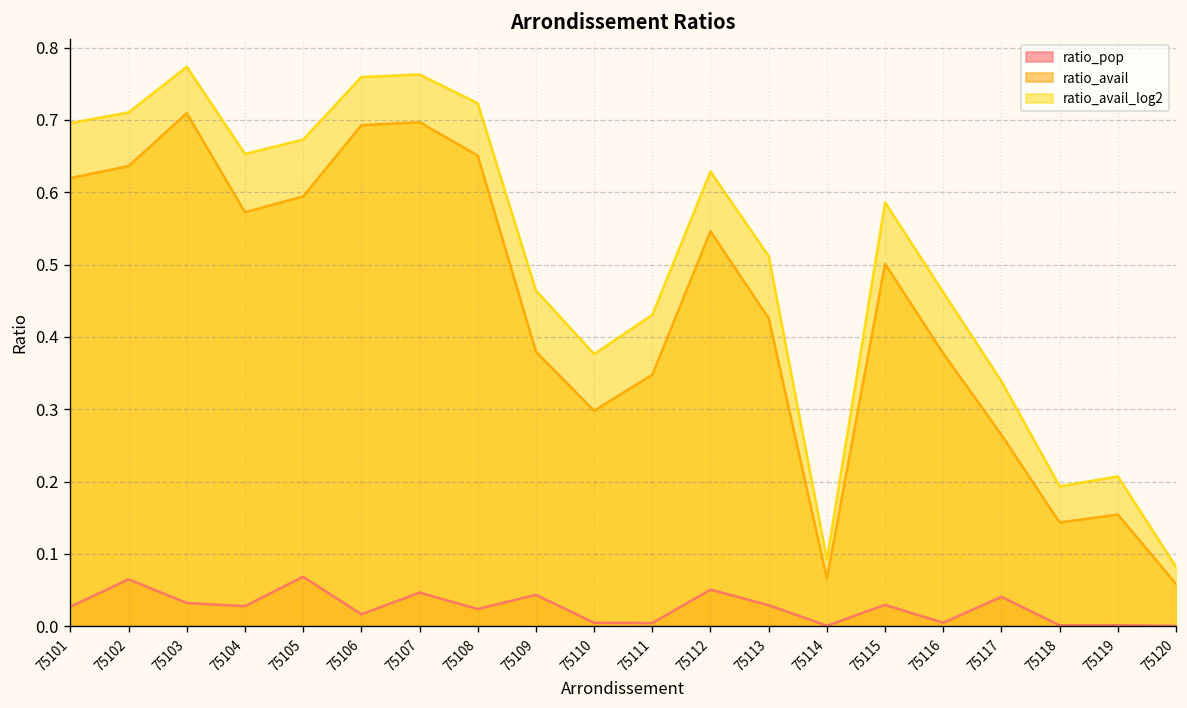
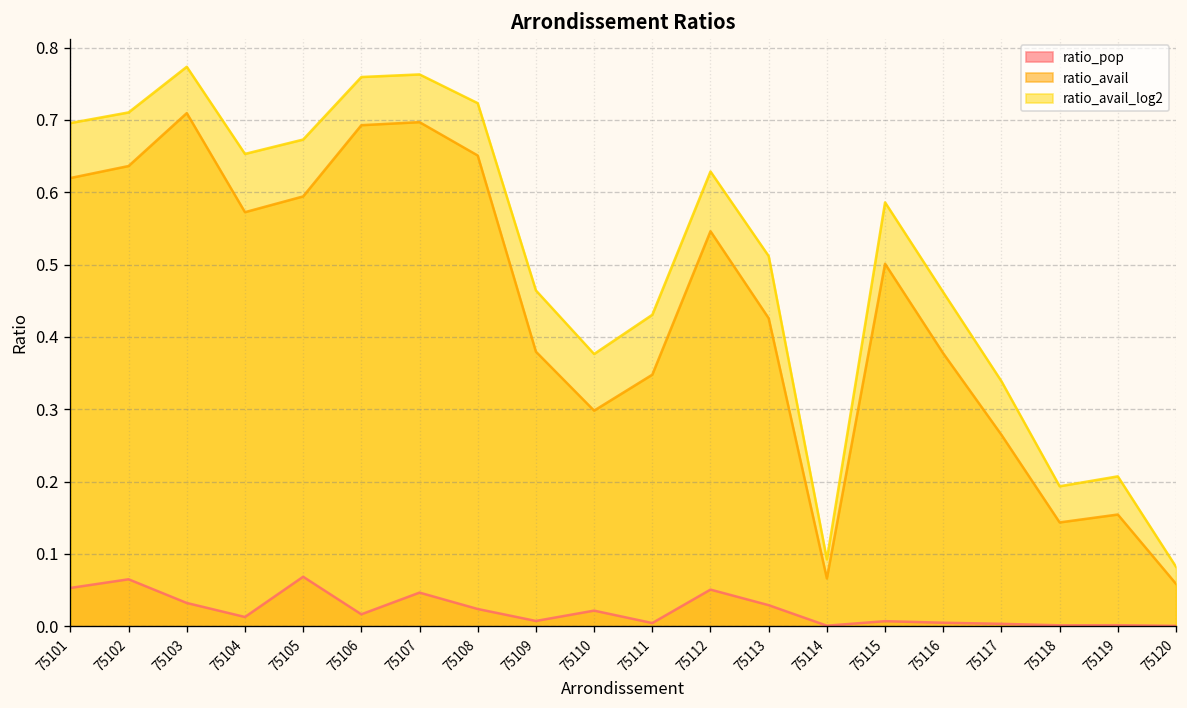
ratio_pop, 75101: 0.03 -> 0.05
ratio_pop, 75104: 0.03 -> 0.01
ratio_pop, 75109: 0.04 -> 0.01
ratio_pop, 75110: 0.00 -> 0.02
ratio_pop, 75115: 0.03 -> 0.01
ratio_pop, 75117: 0.04 -> 0.00
